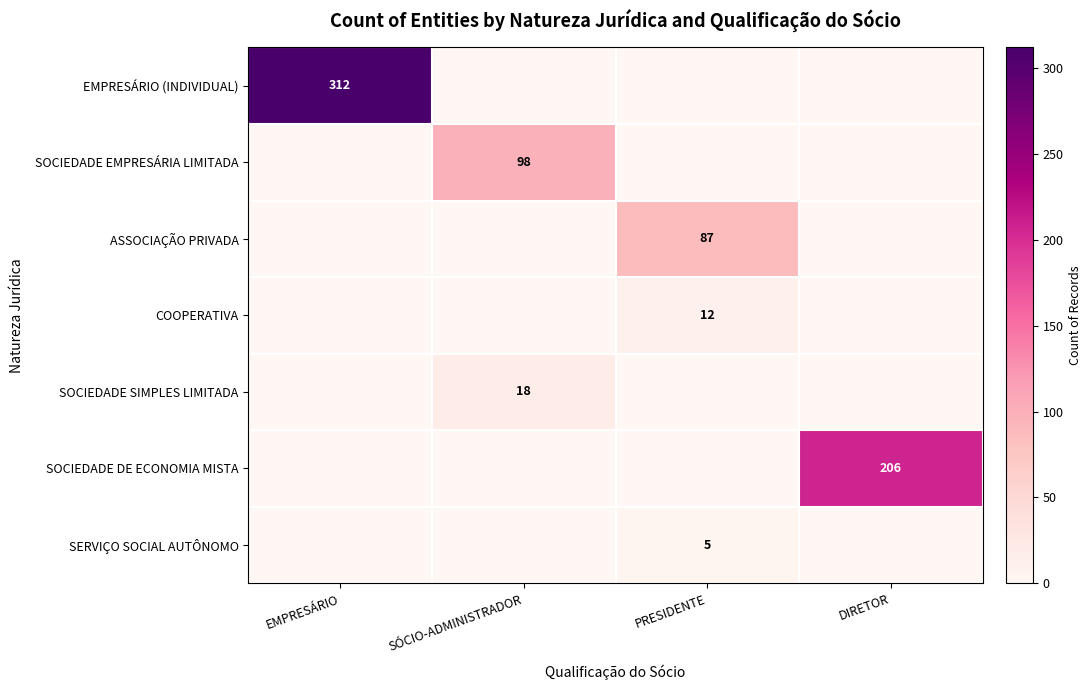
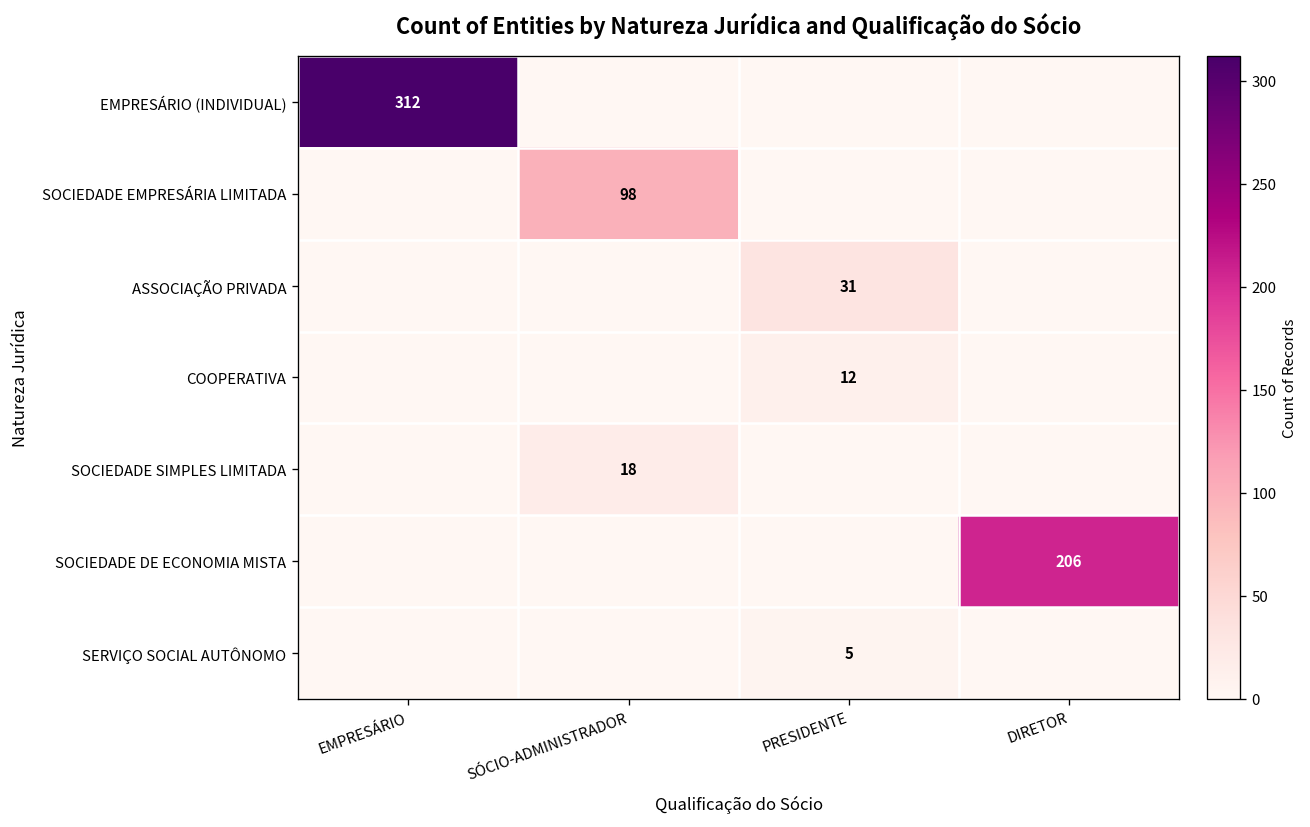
ASSOCIAÇÃO PRIVADA, PRESIDENTE: 87 -> 31
